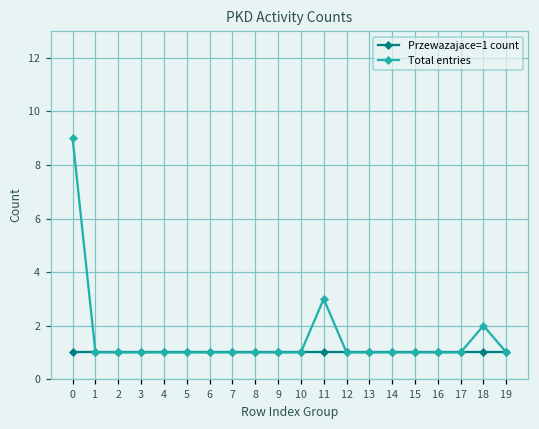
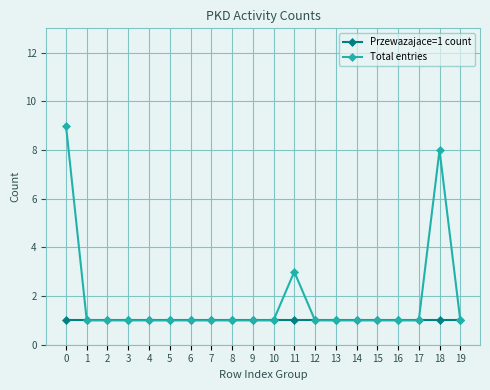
Total entries, 18: 2 -> 8
